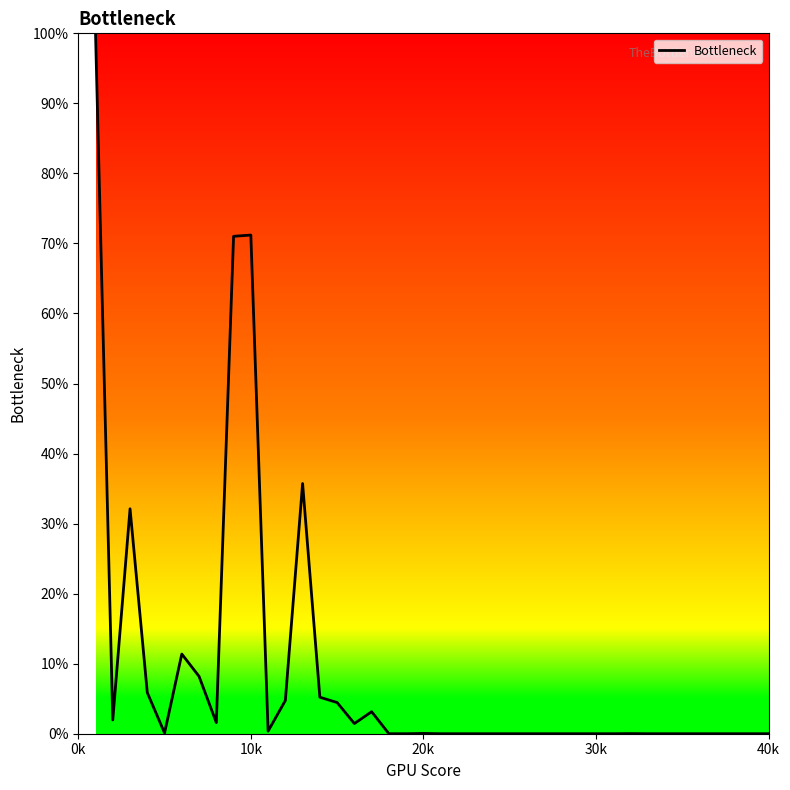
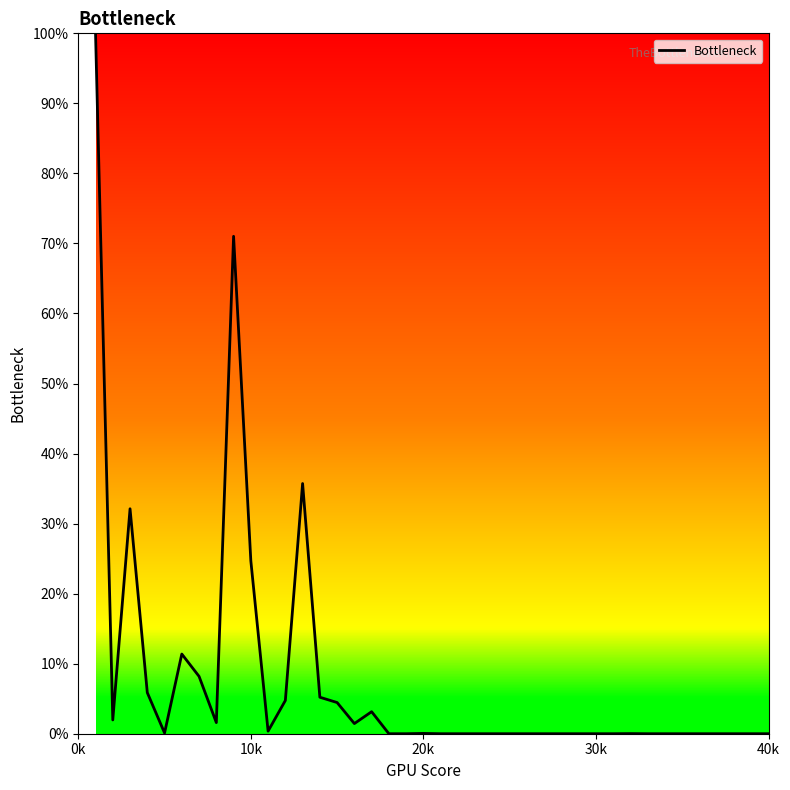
10k: 71% -> 25%
